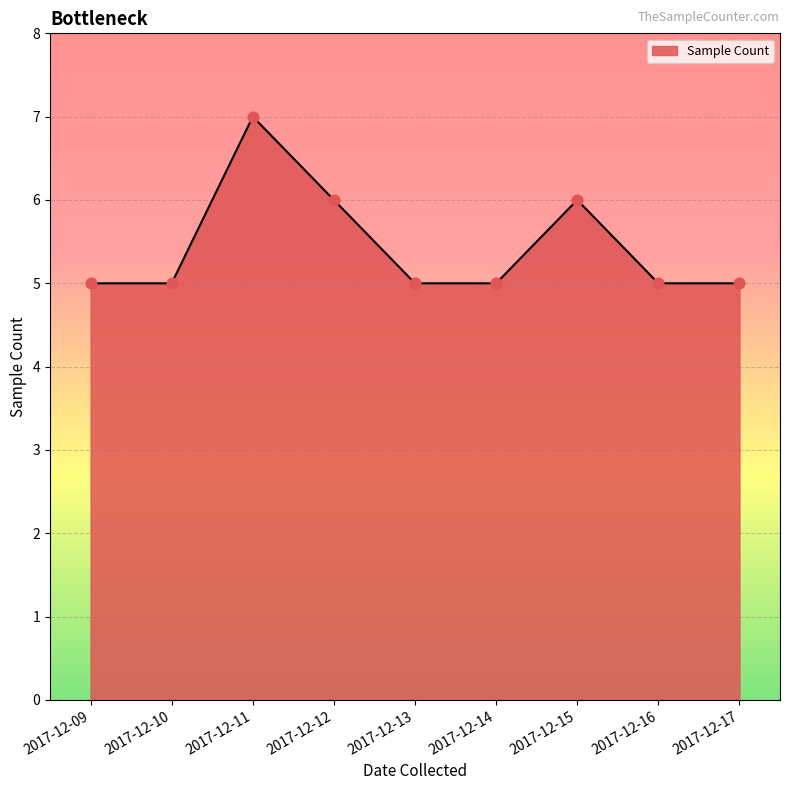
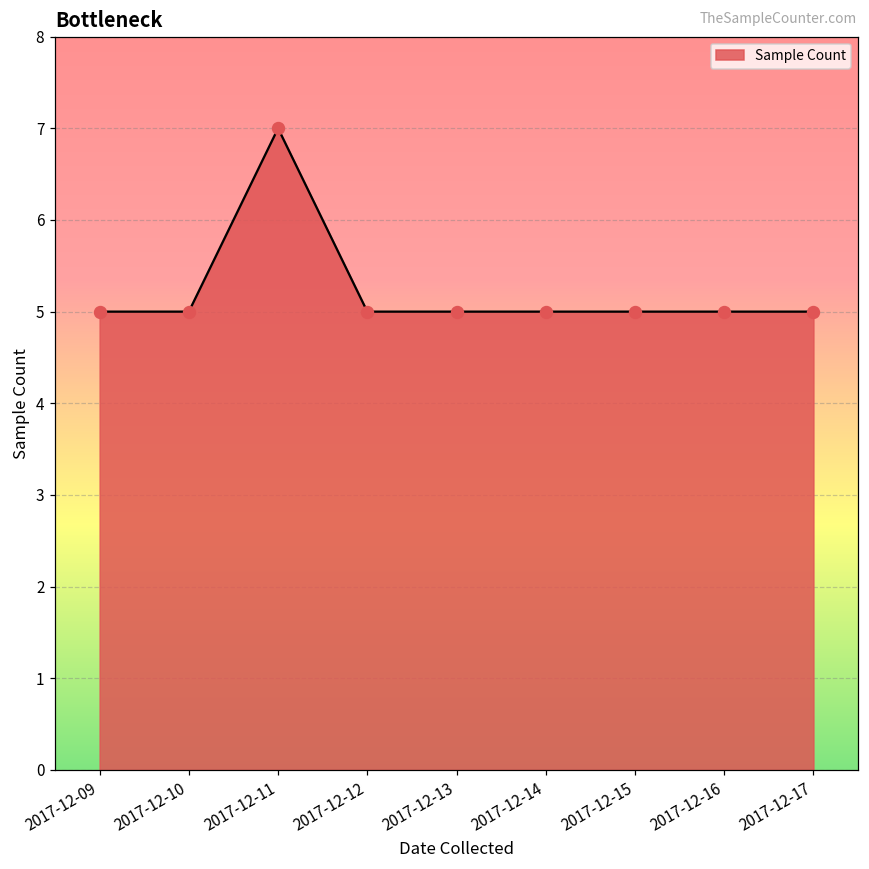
2017-12-12: 6 -> 5
2017-12-15: 6 -> 5
